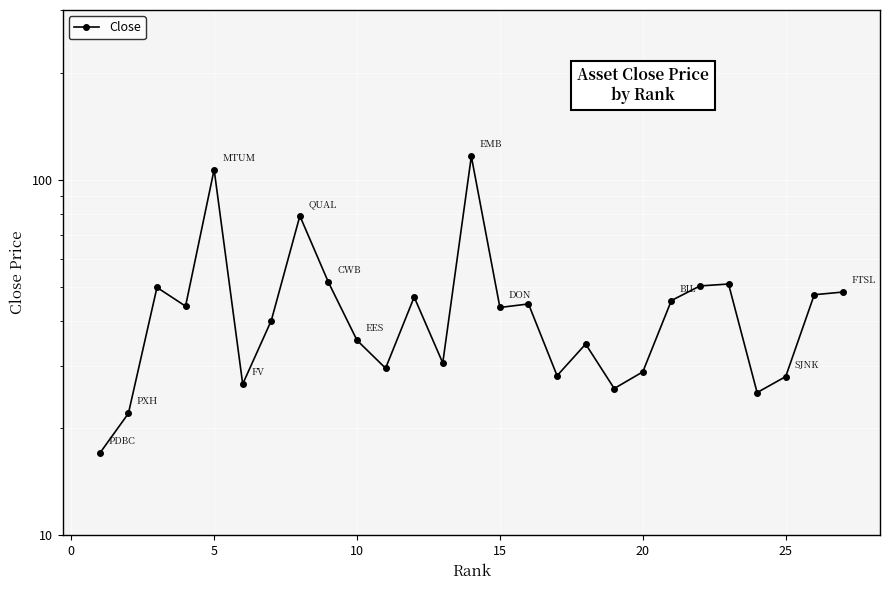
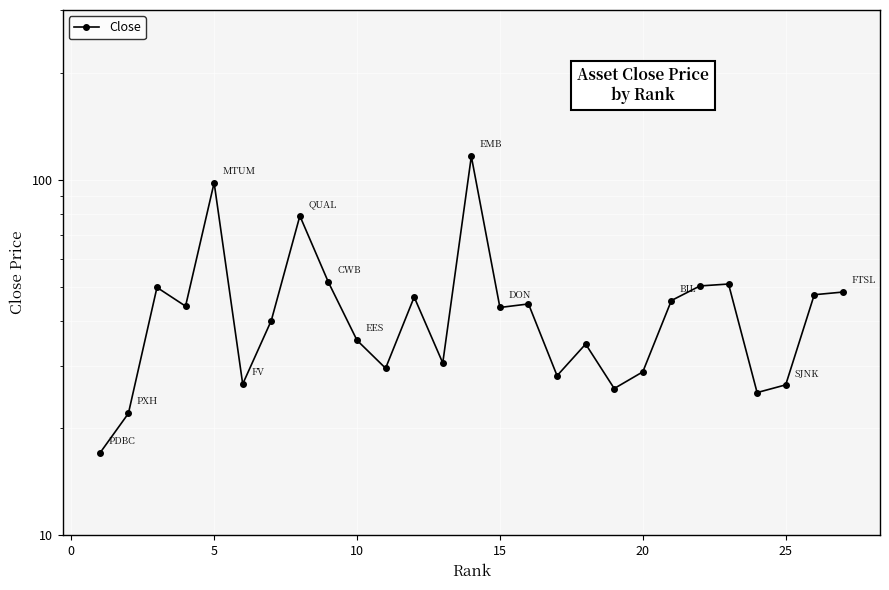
5: 107 -> 98
25: 28 -> 26
